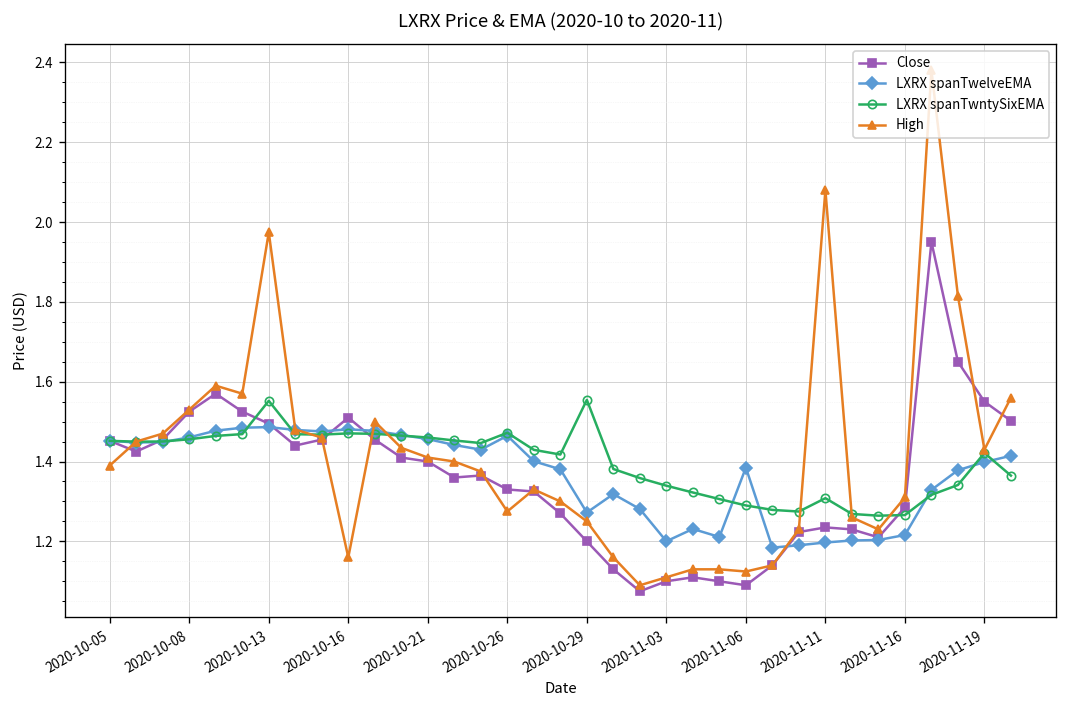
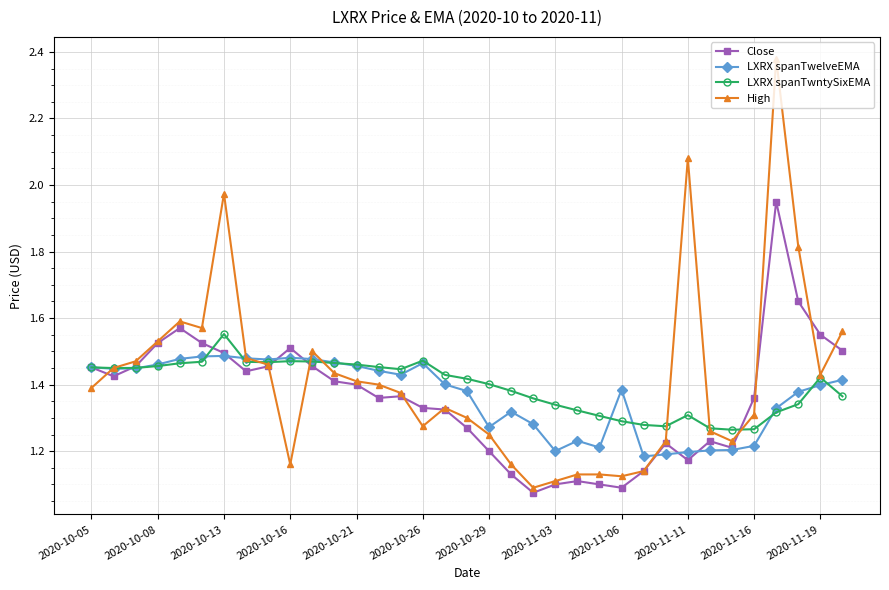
LXRX spanTwntySixEMA, 2020-10-29: 1.55 -> 1.40
Close, 2020-11-11: 1.24 -> 1.17
Close, 2020-11-16: 1.29 -> 1.36
